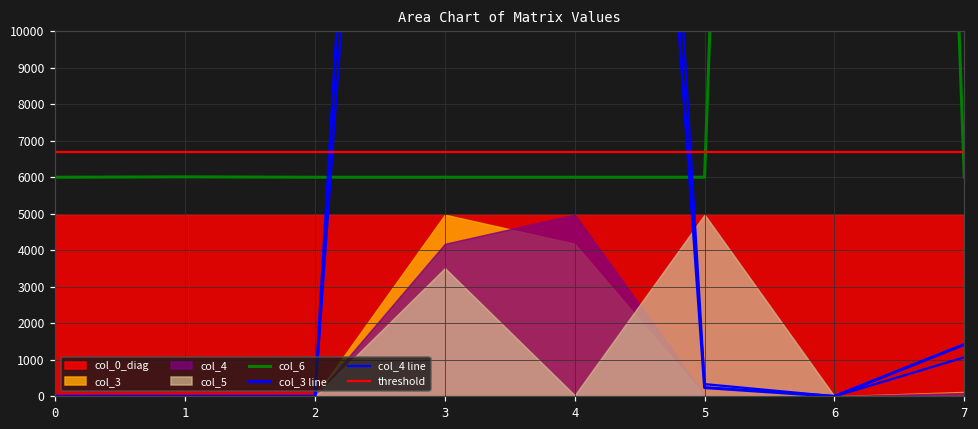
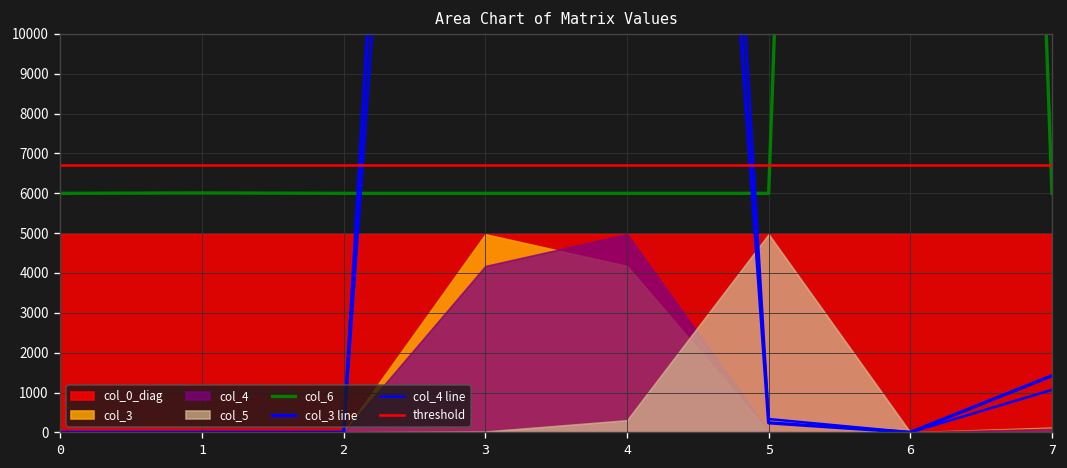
col_5, 3: 3500 -> 0
col_5, 4: 0 -> 300
